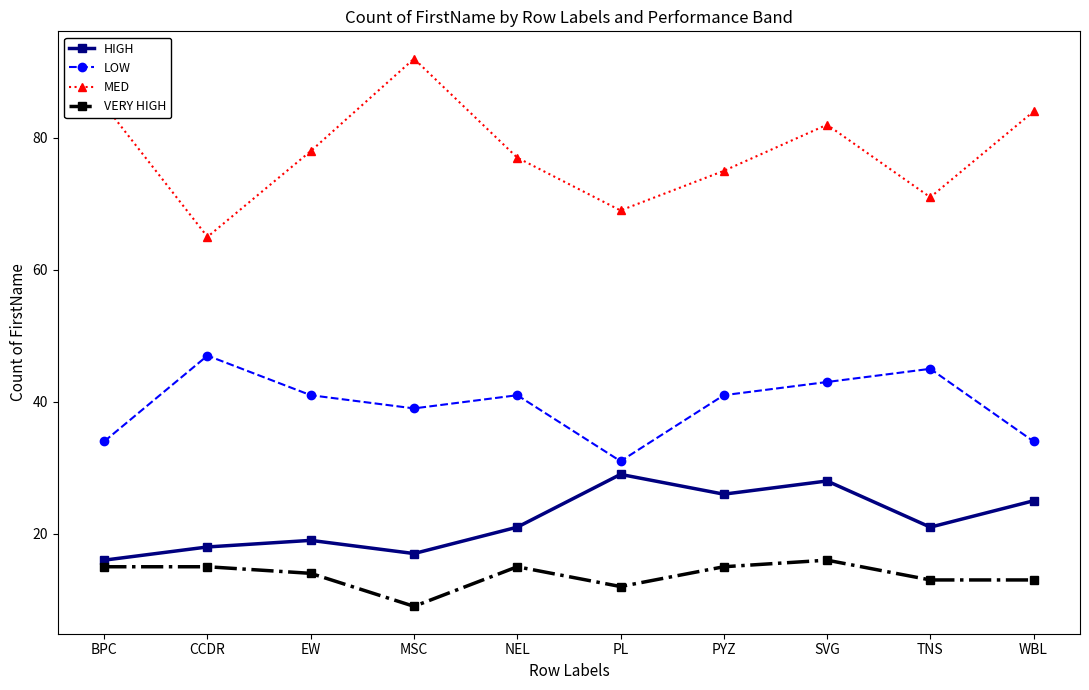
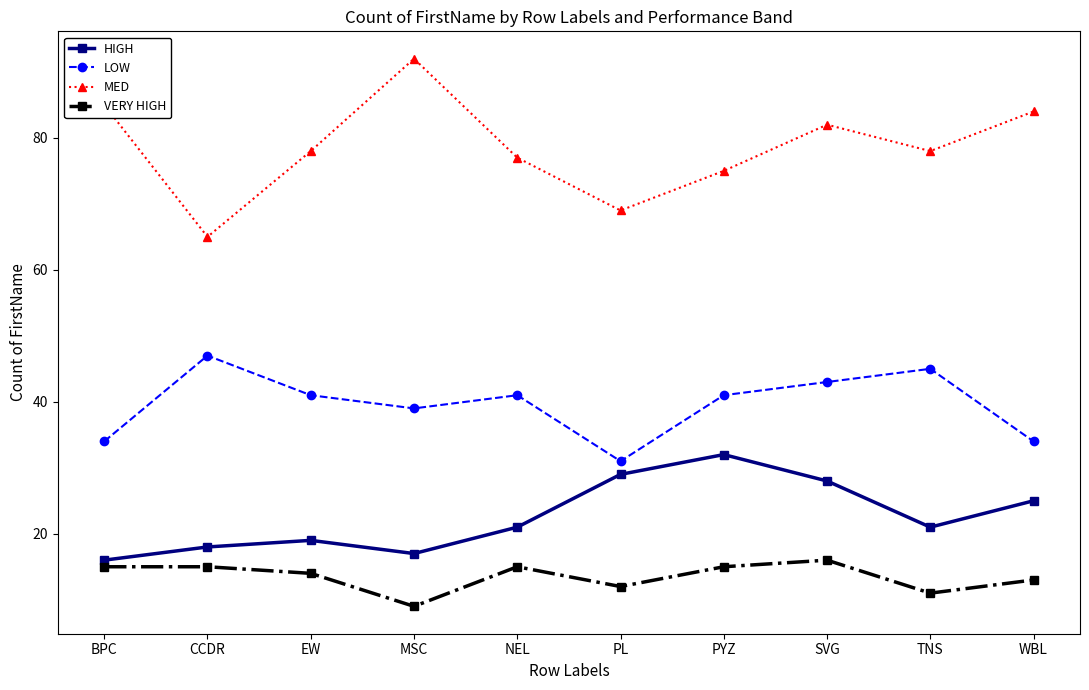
HIGH, PYZ: 26 -> 32
MED, TNS: 71 -> 78
VERY HIGH, TNS: 13 -> 11
